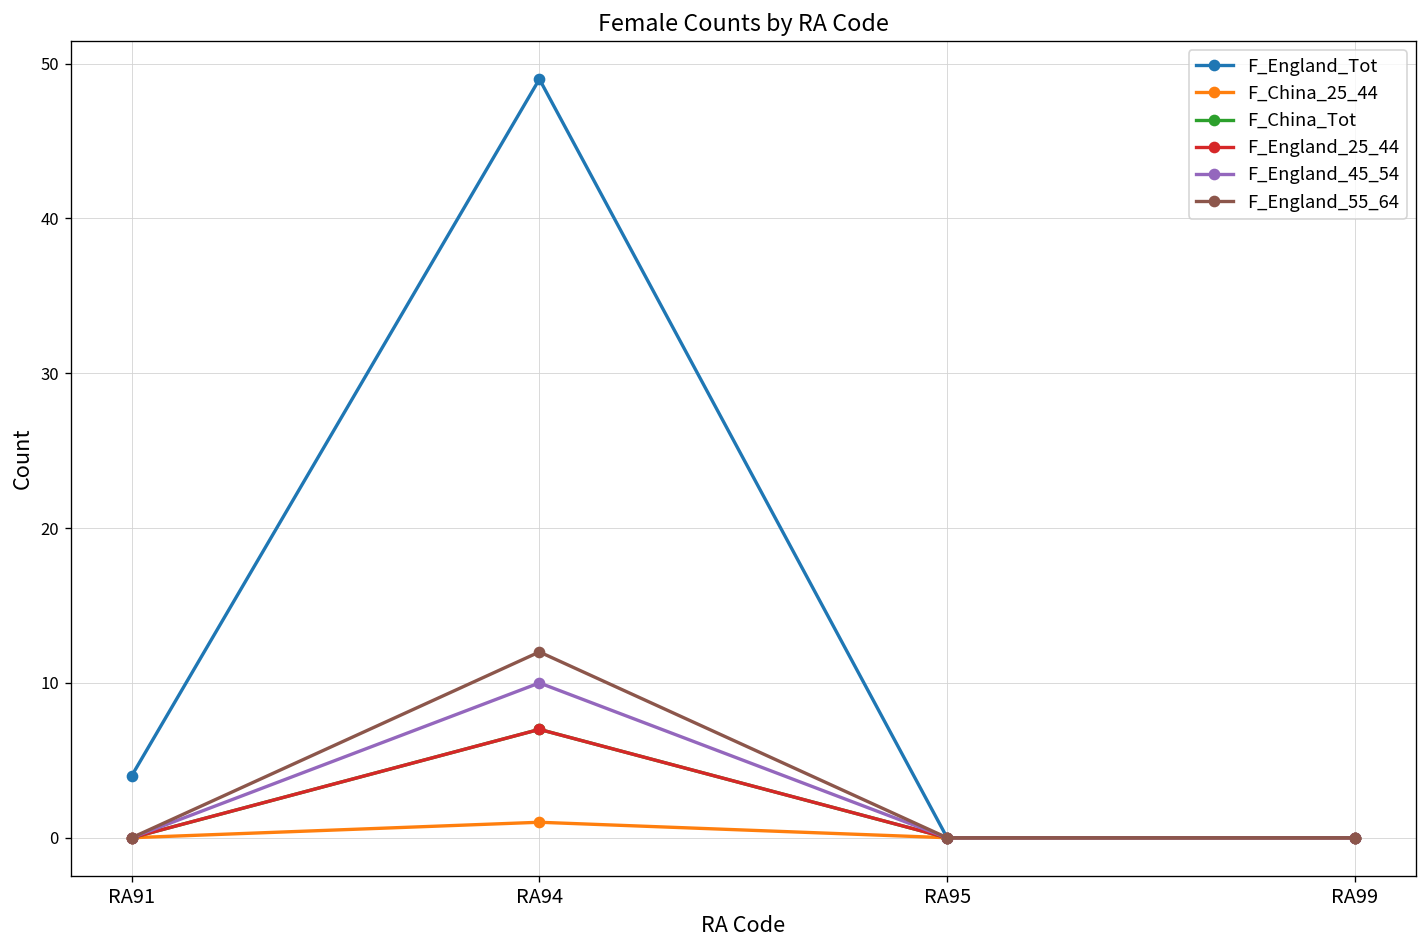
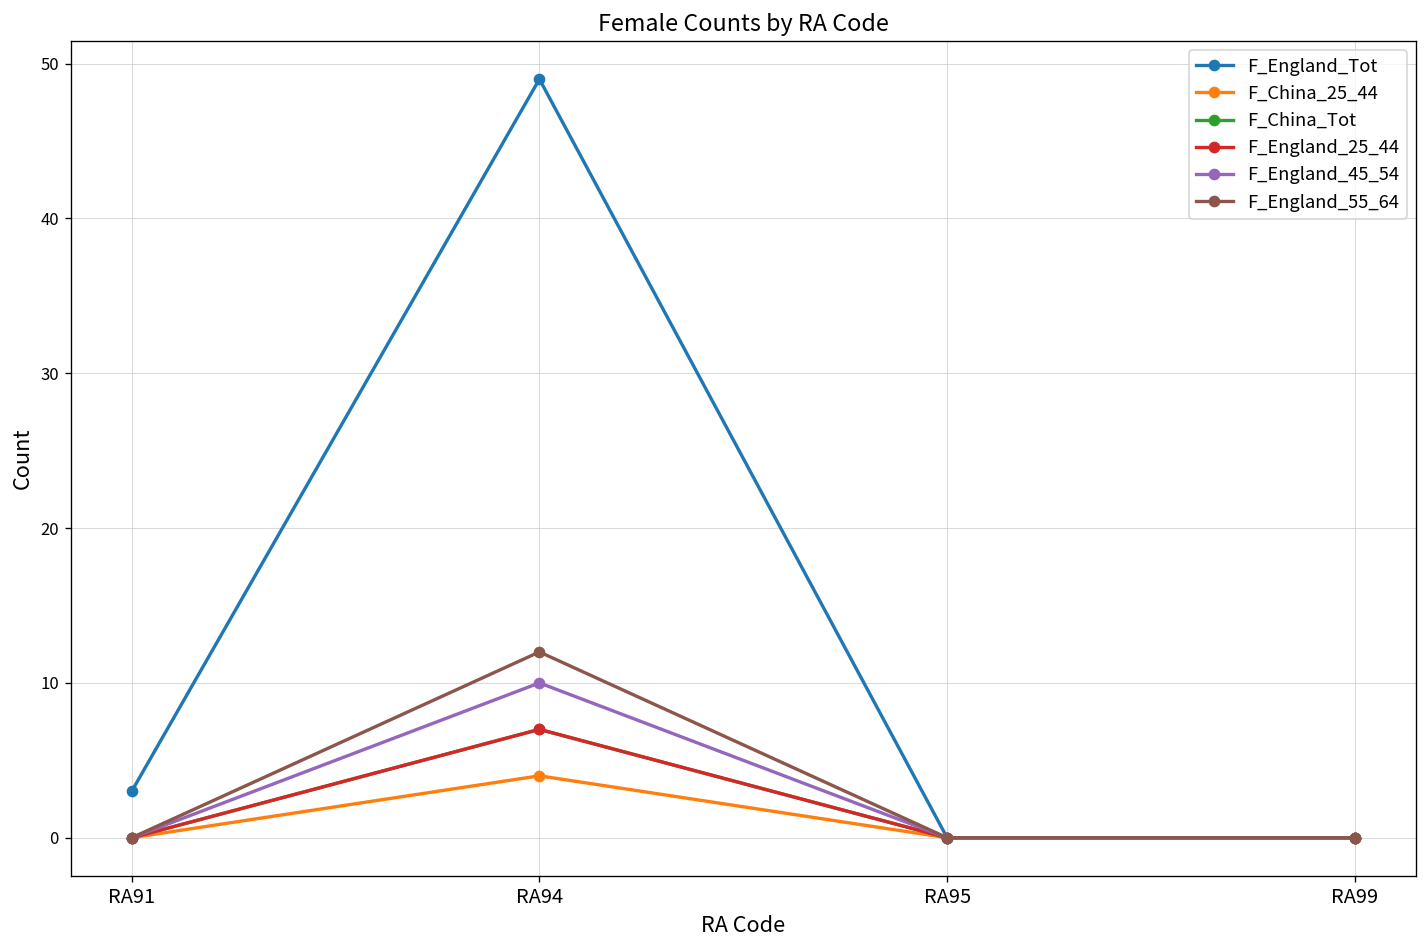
F_England_Tot, RA91: 4 -> 3
F_China_25_44, RA94: 1 -> 4
